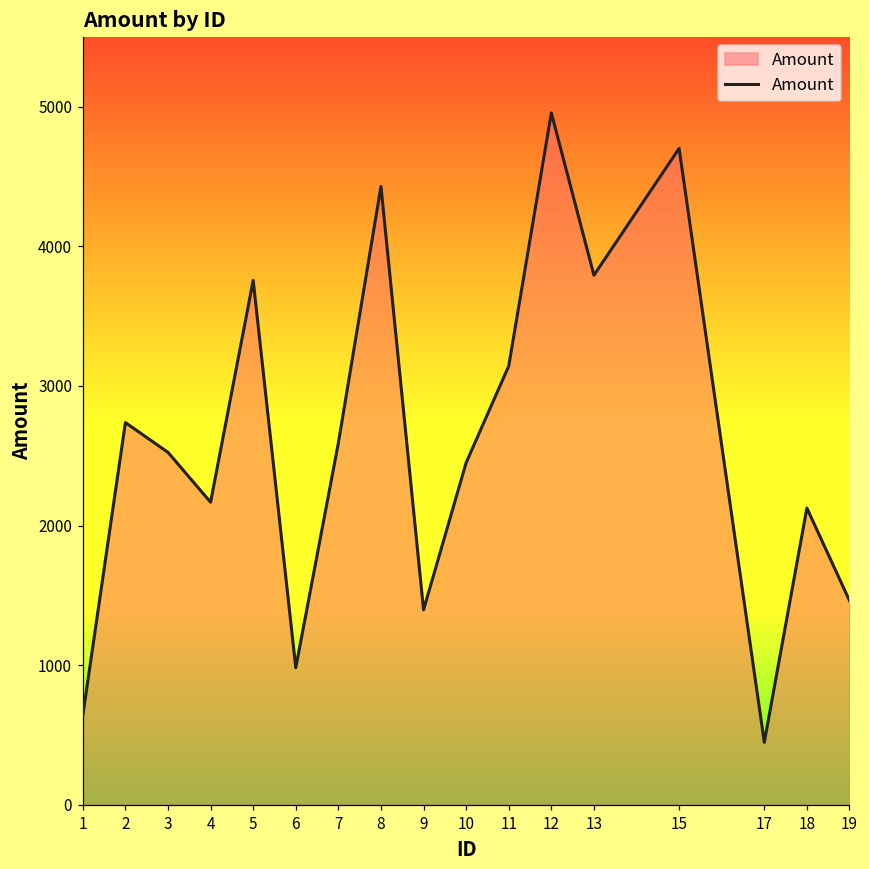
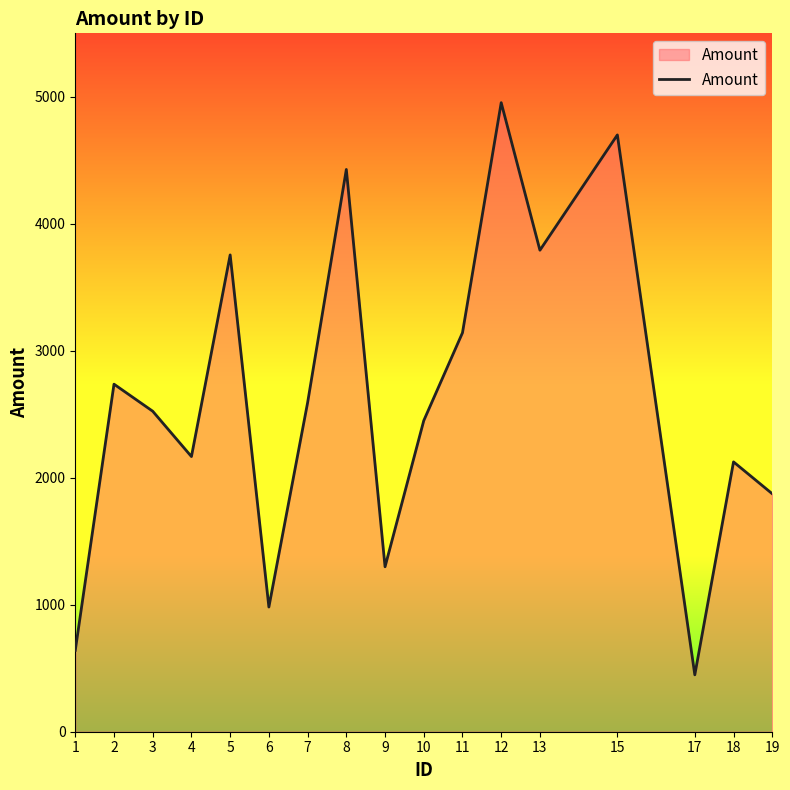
9: 1400 -> 1300
19: 1460 -> 1870
